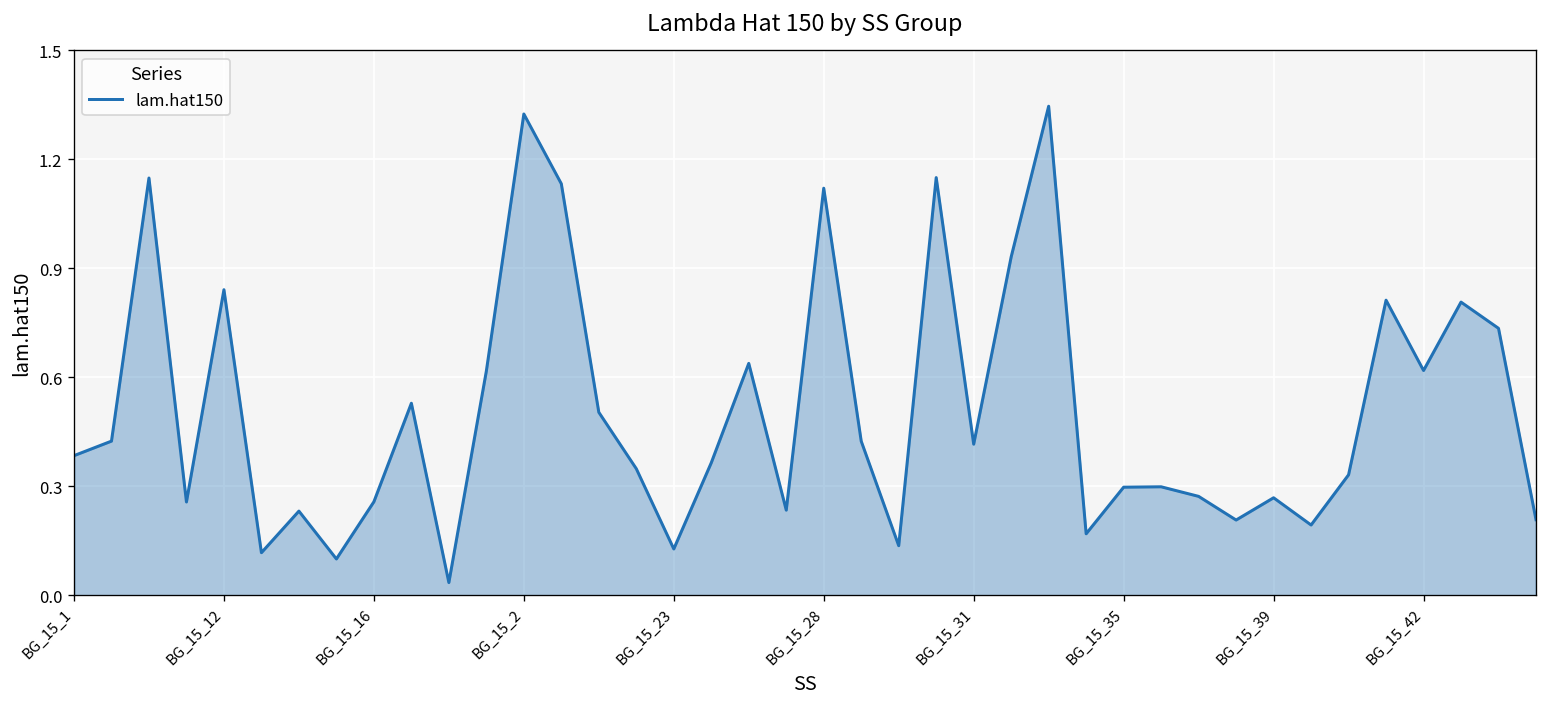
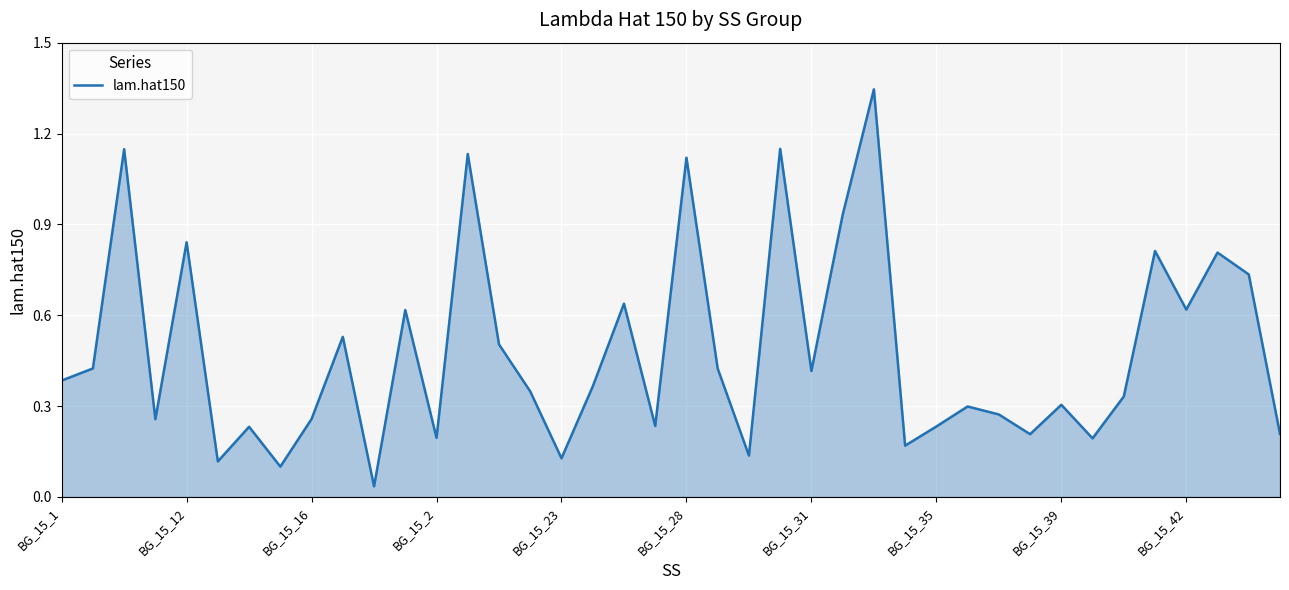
BG_15_2: 1.32 -> 0.19
BG_15_35: 0.30 -> 0.23
BG_15_39: 0.27 -> 0.30
